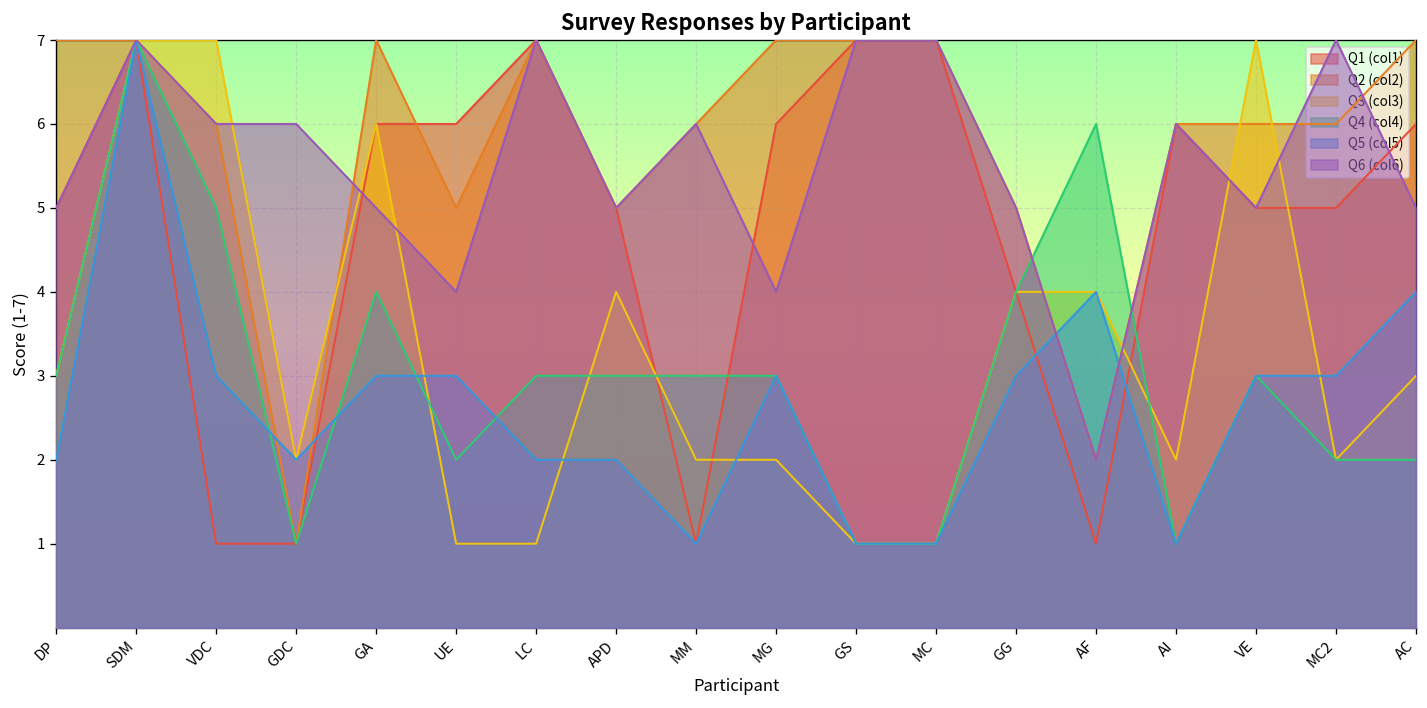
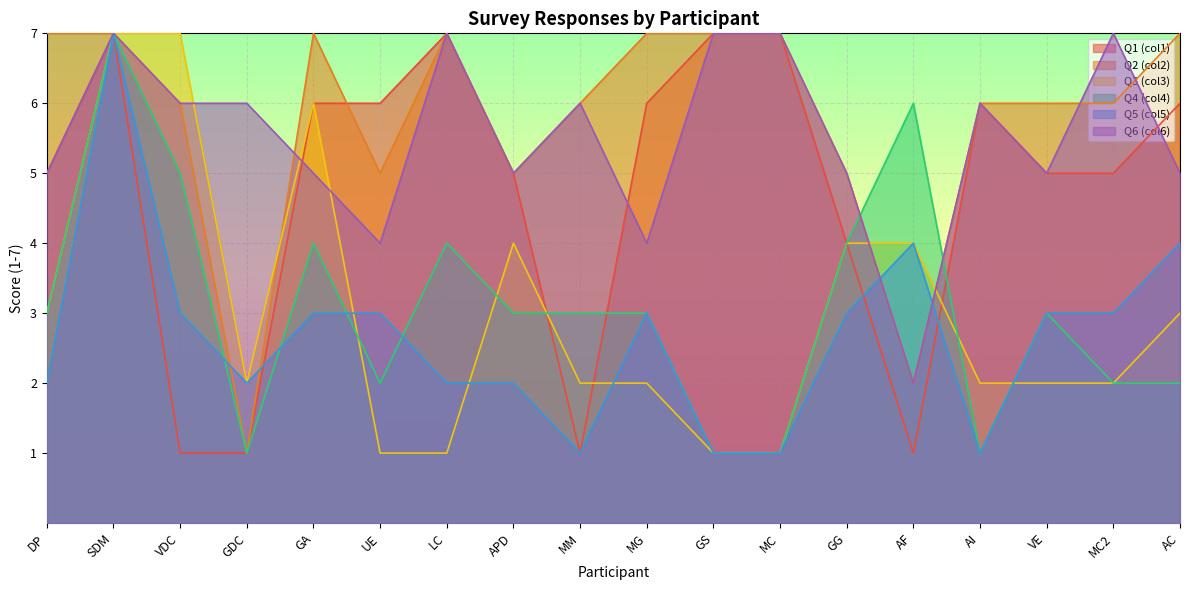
Q4 (col4), LC: 3 -> 4
Q3 (col3), VE: 7 -> 2
